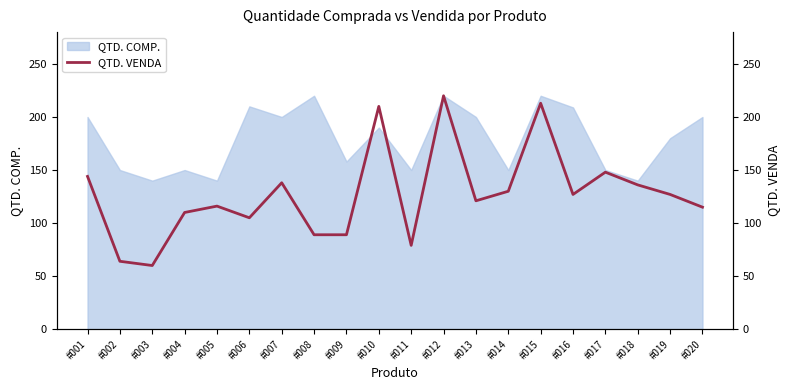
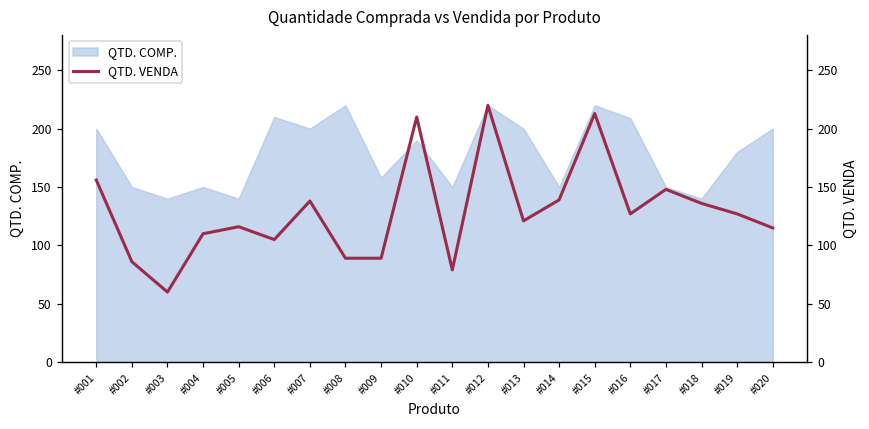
QTD. VENDA, #001: 144 -> 156
QTD. VENDA, #002: 64 -> 86
QTD. VENDA, #014: 130 -> 139
